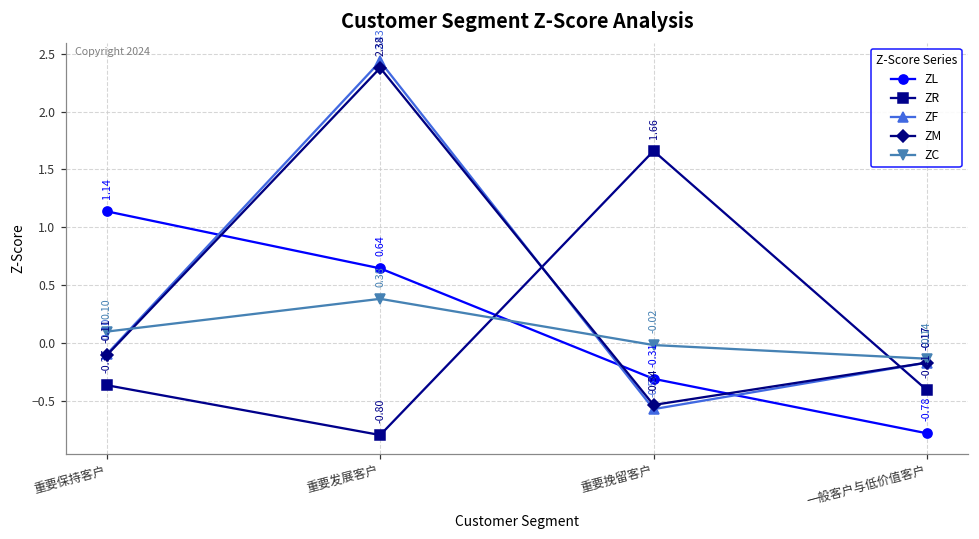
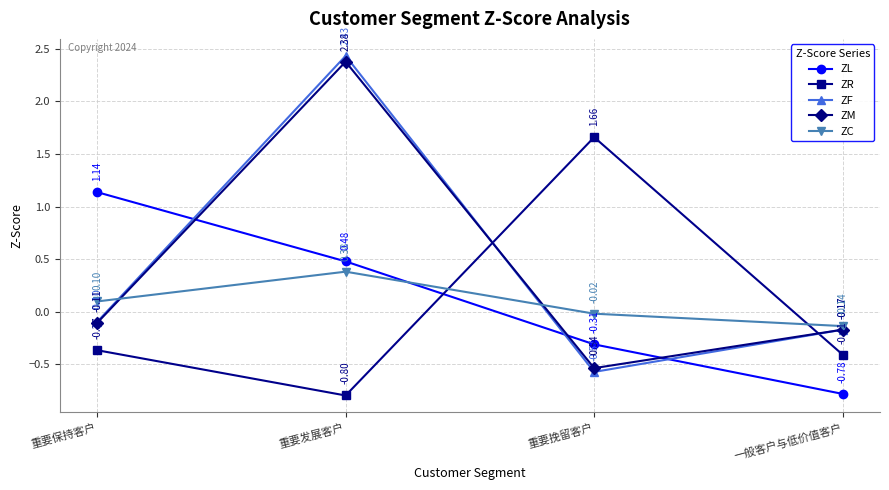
ZL, 重要发展客户: 0.64 -> 0.48
